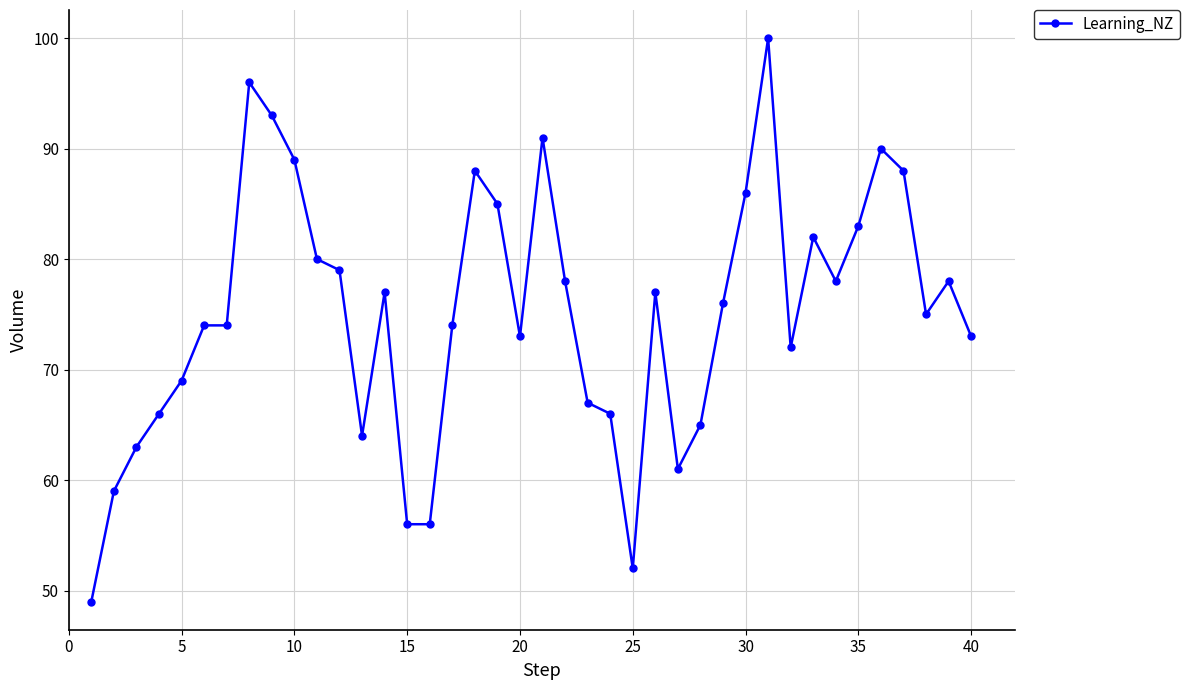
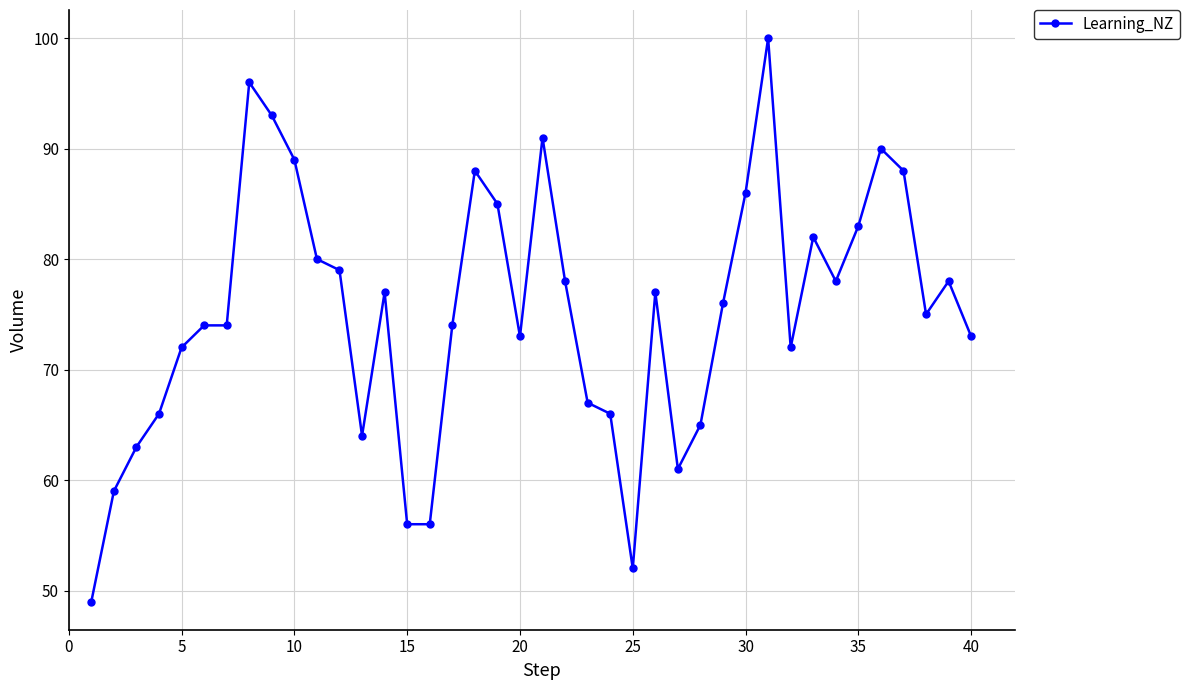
5: 69 -> 72
